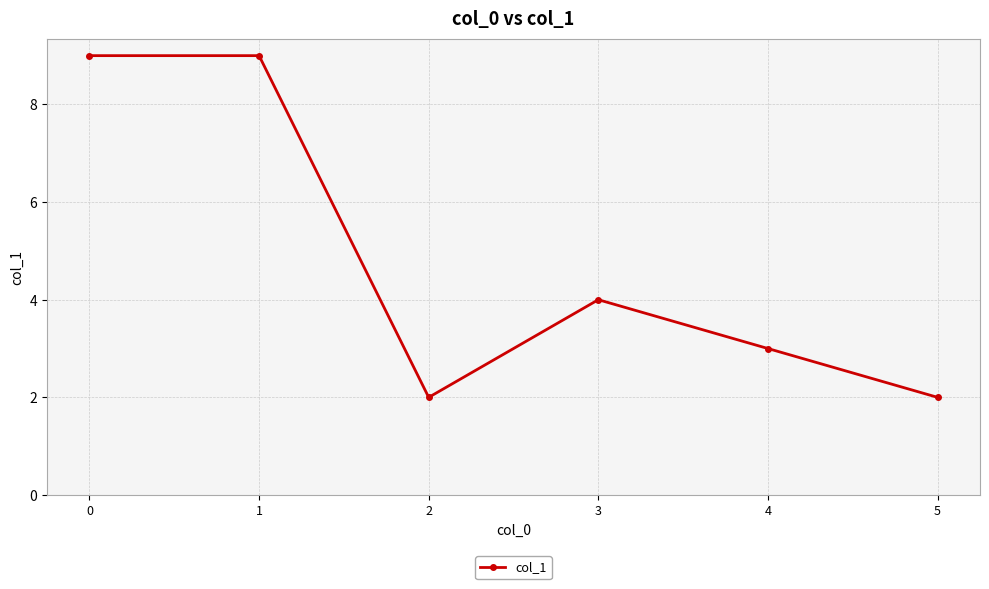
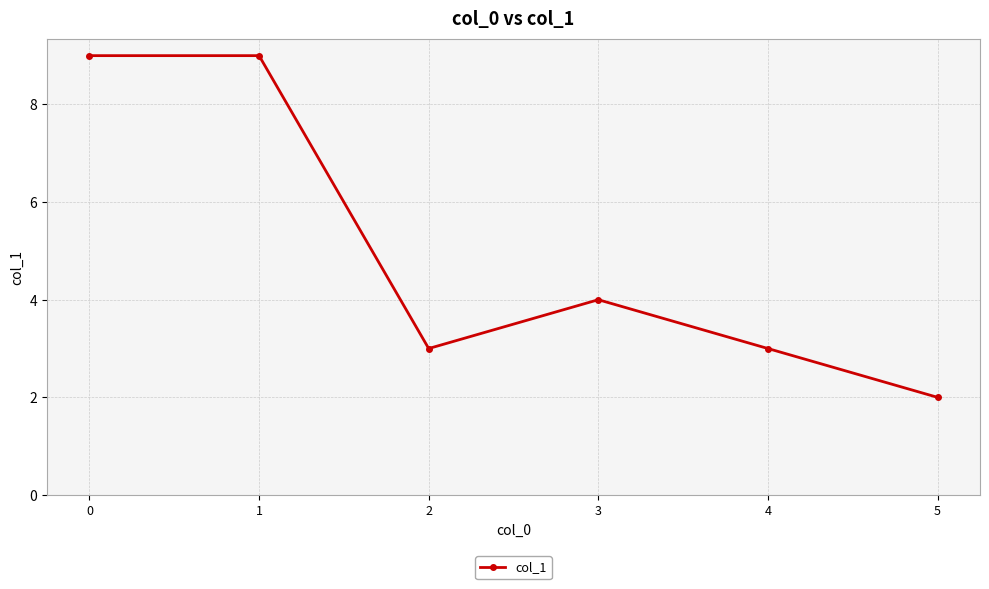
2: 2 -> 3
